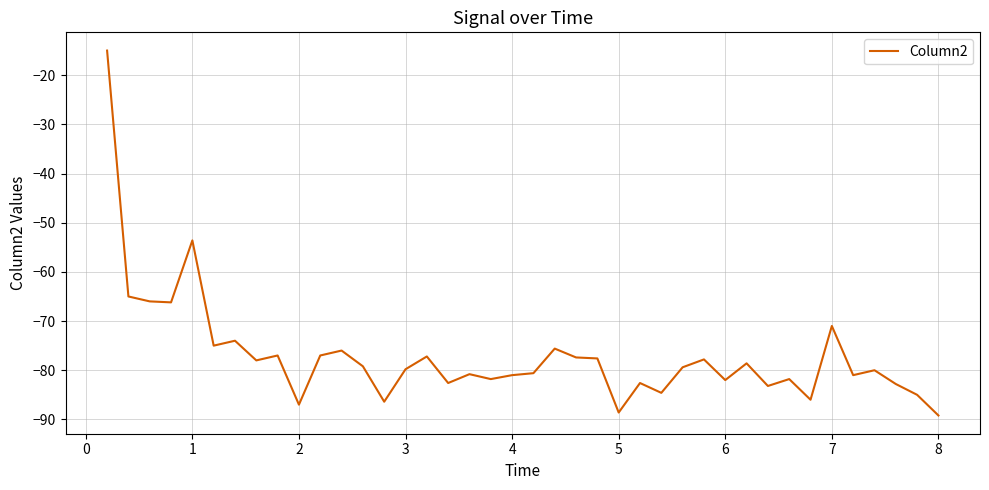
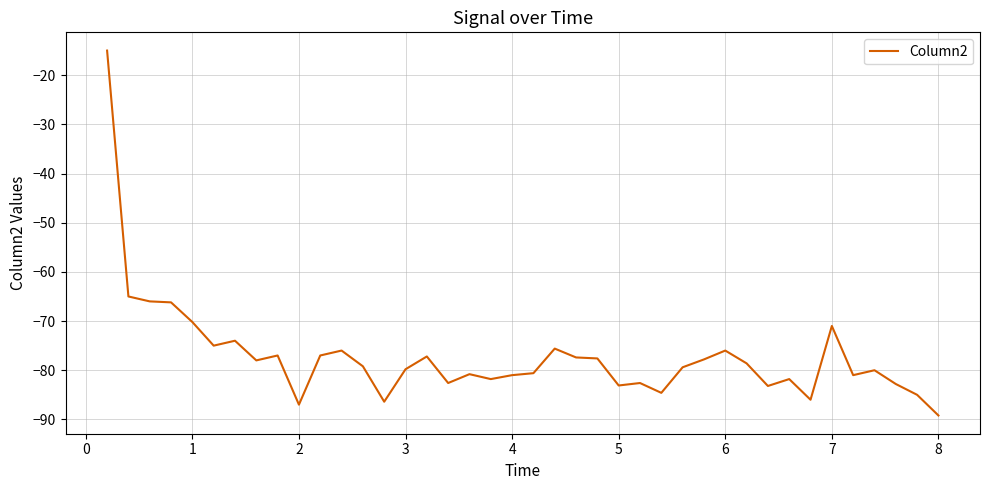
1: -54 -> -70
5: -89 -> -83
6: -82 -> -76
